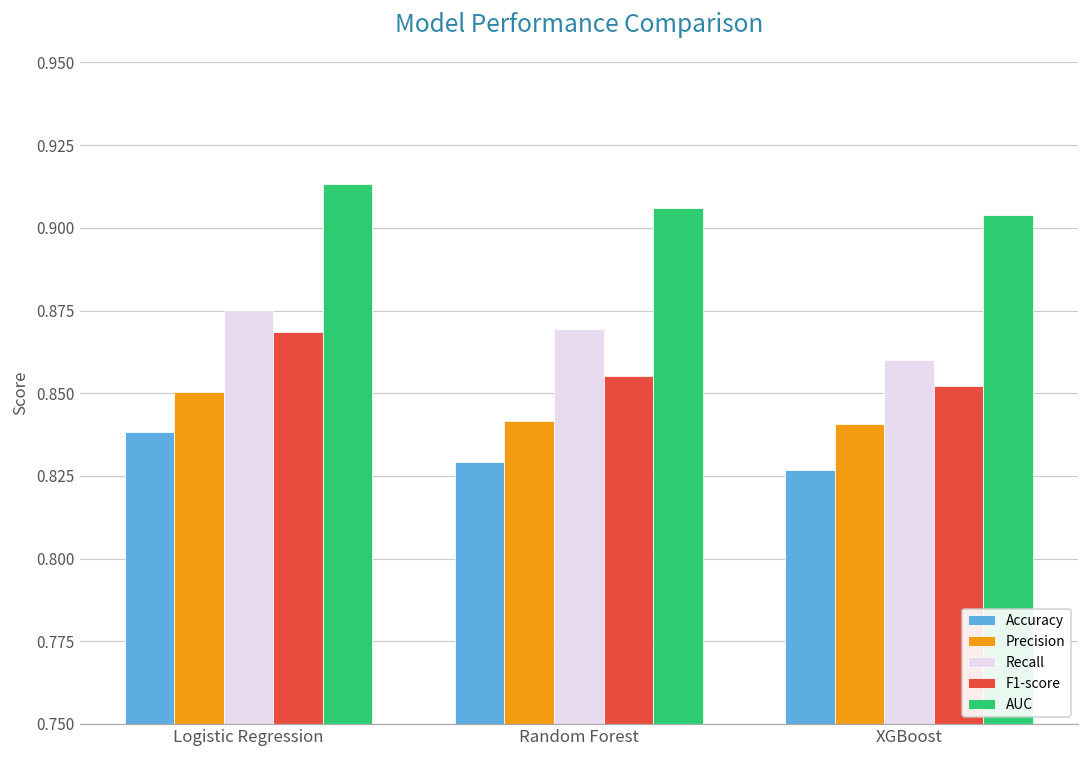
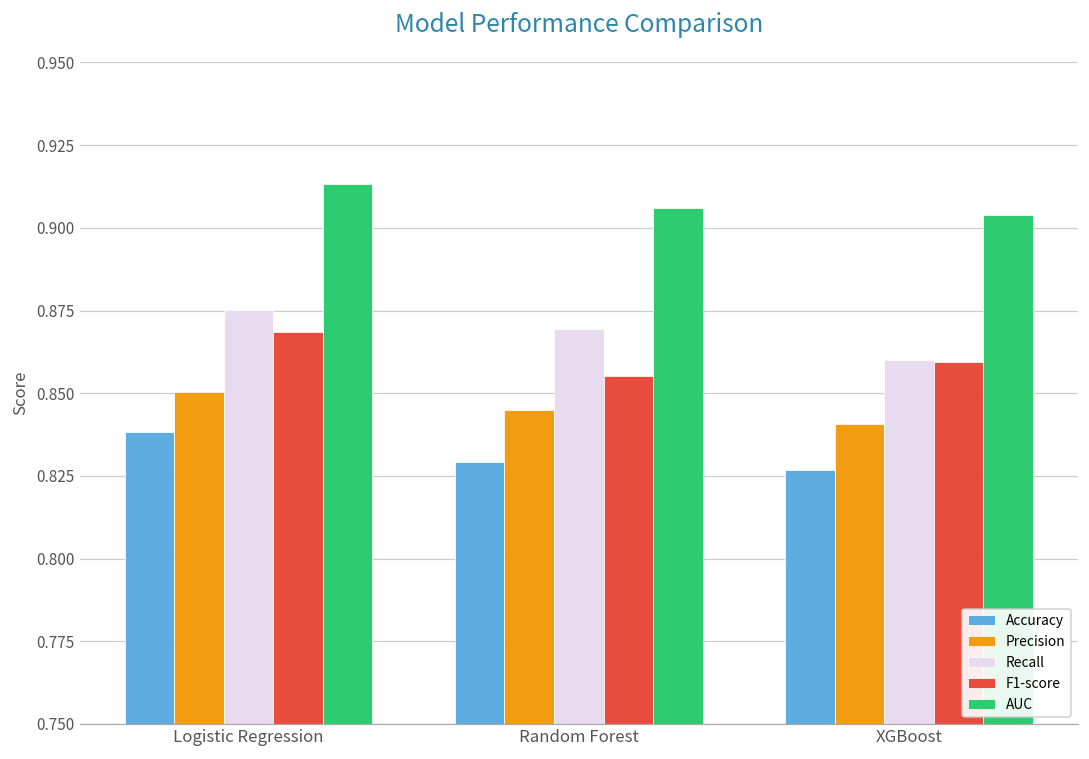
Precision, Random Forest: 0.842 -> 0.845
F1-score, XGBoost: 0.852 -> 0.860
